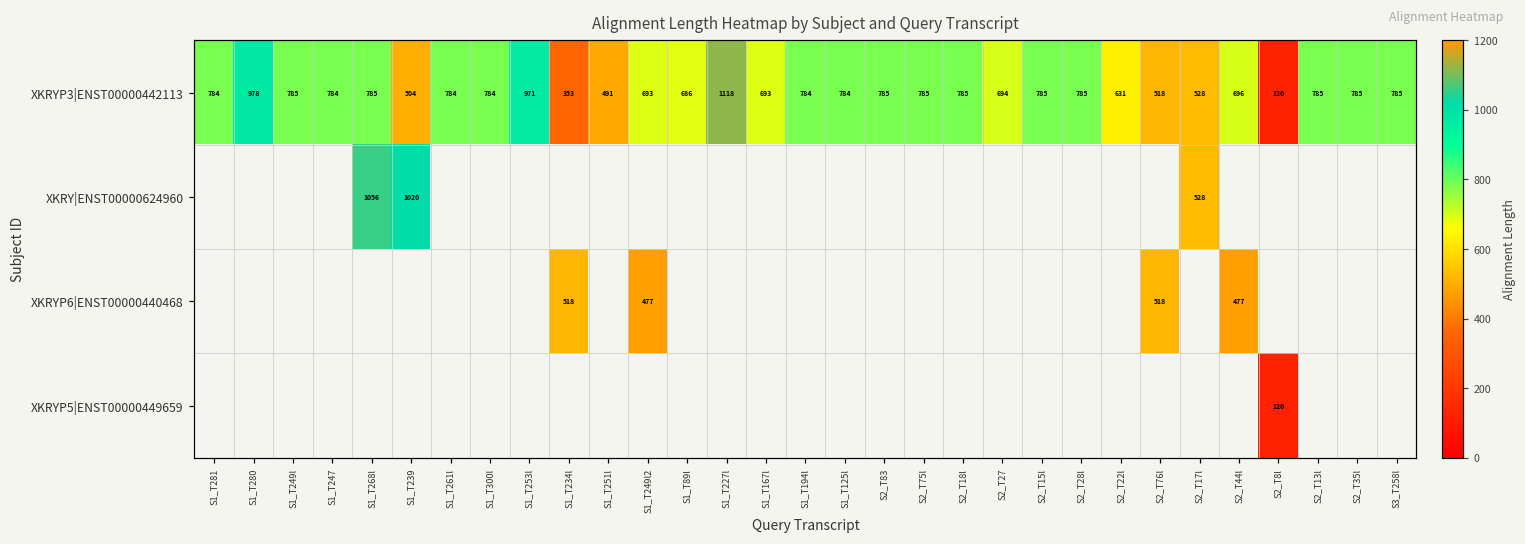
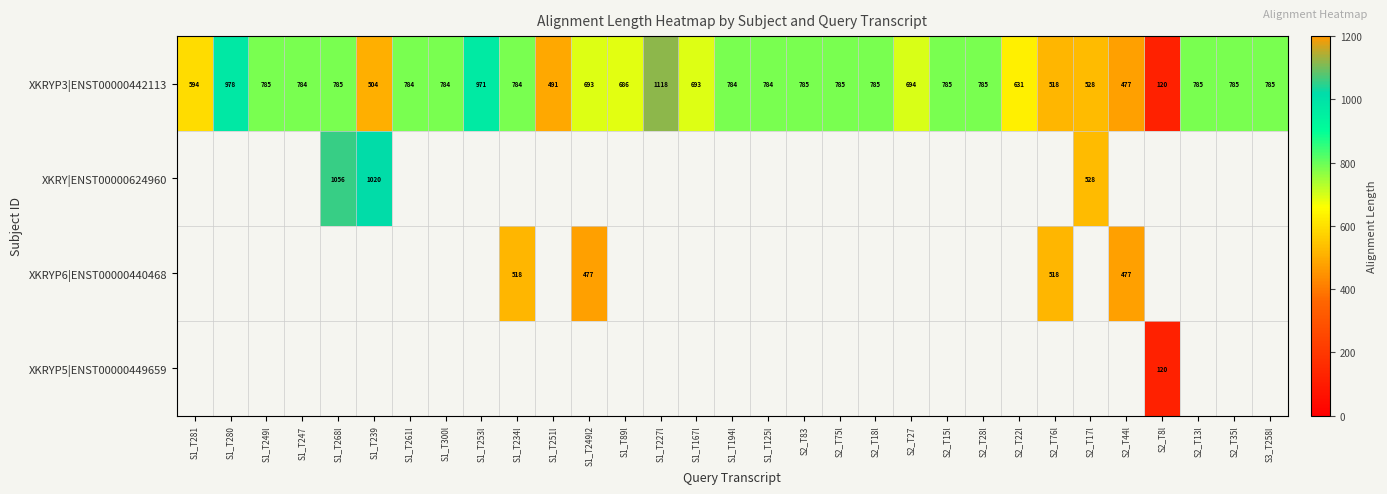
XKRYP3|ENST00000442113, S1_T281: 784 -> 594
XKRYP3|ENST00000442113, S1_T234l: 353 -> 784
XKRYP3|ENST00000442113, S2_T44l: 696 -> 477
